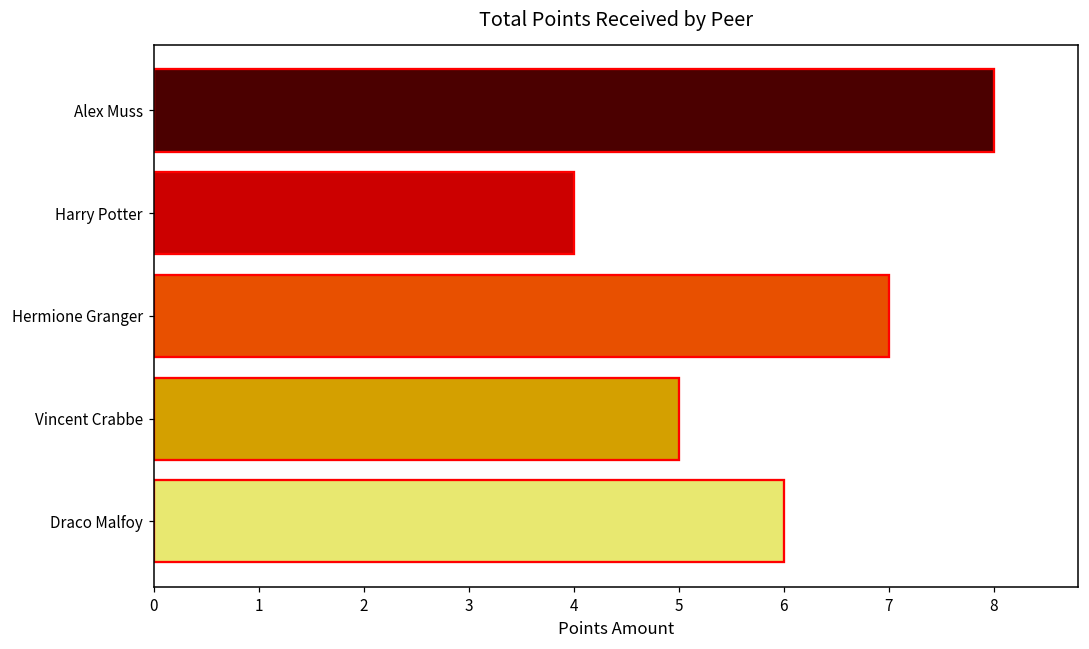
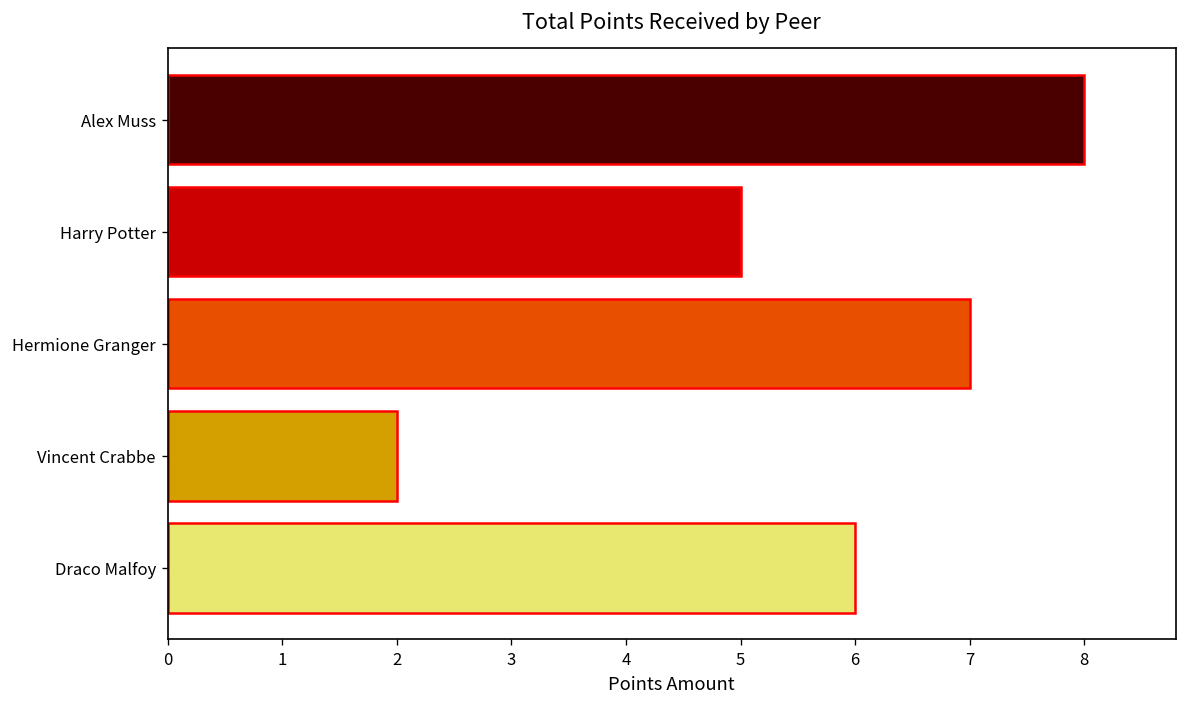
Harry Potter: 4 -> 5
Vincent Crabbe: 5 -> 2
